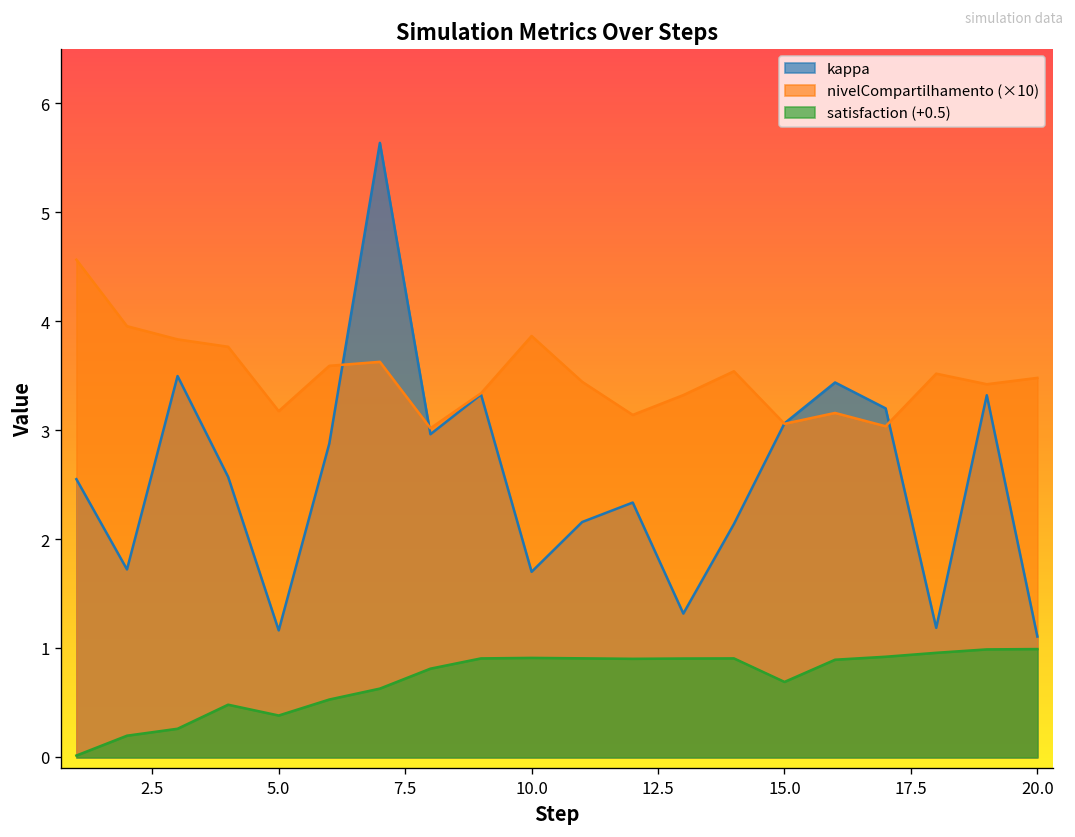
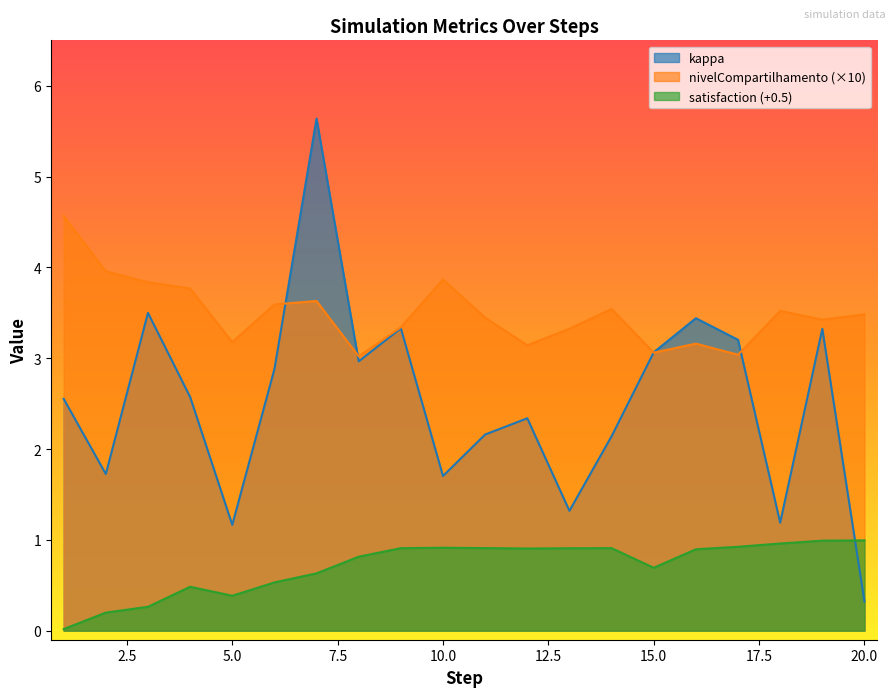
kappa, 20.0: 1.1 -> 0.3
